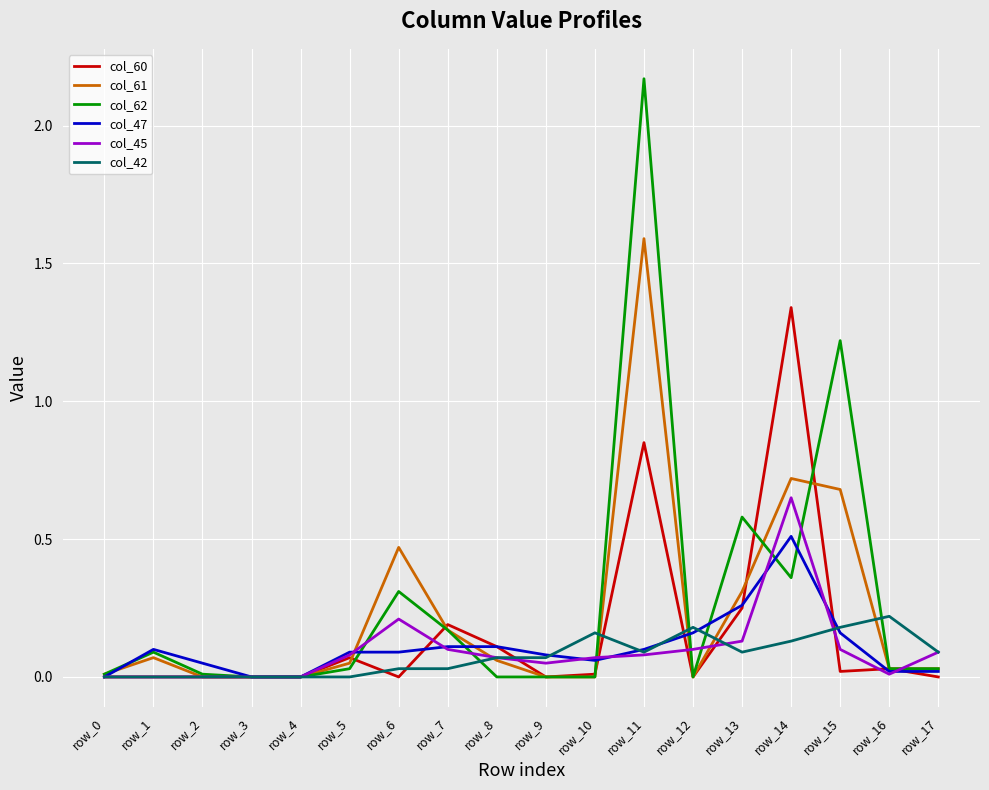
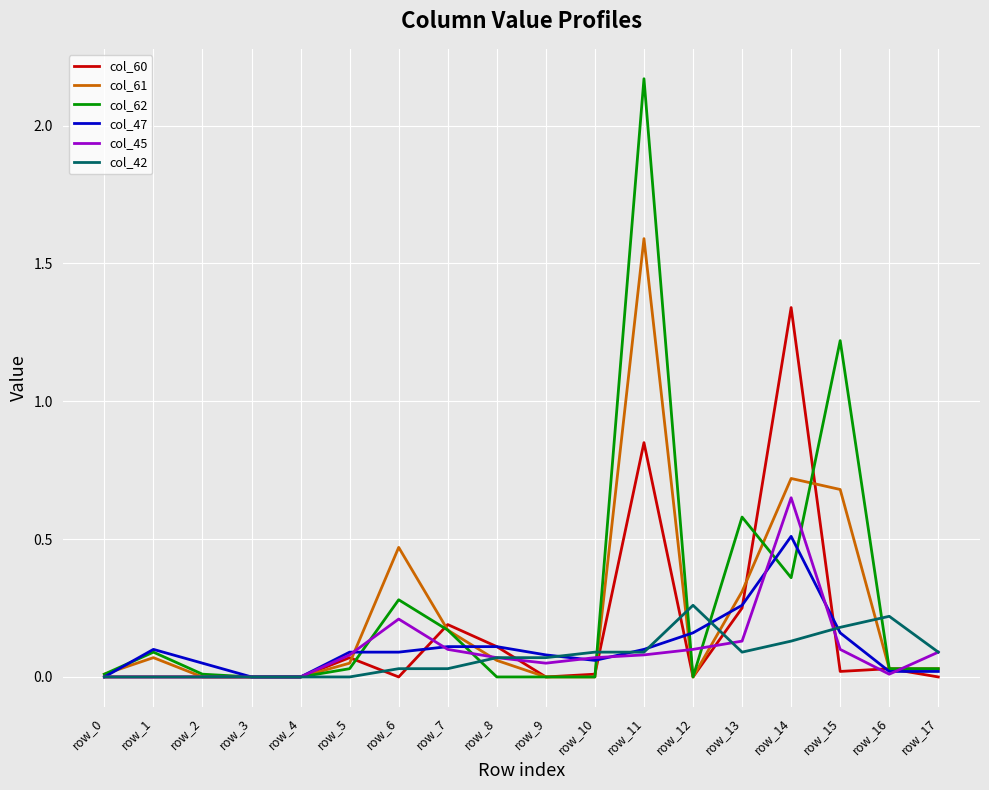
col_62, row_6: 0.31 -> 0.28
col_42, row_10: 0.16 -> 0.09
col_42, row_12: 0.18 -> 0.26
